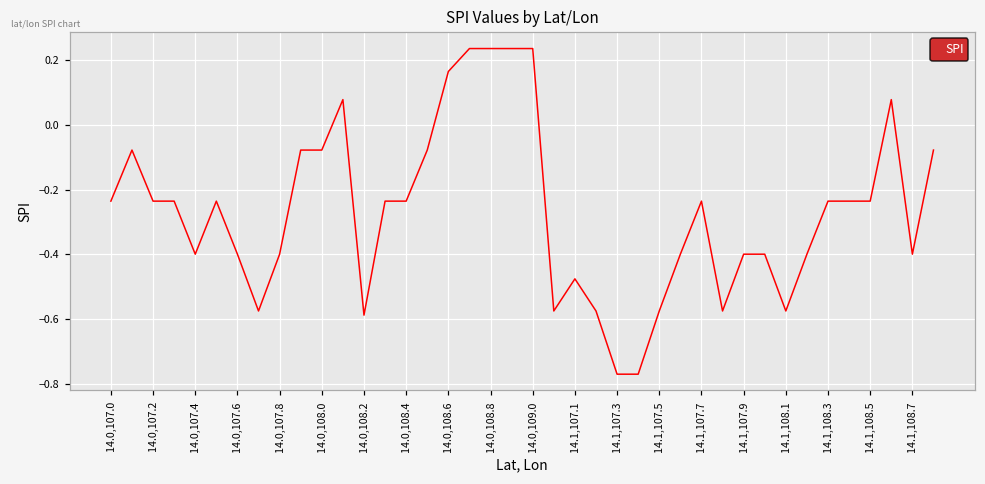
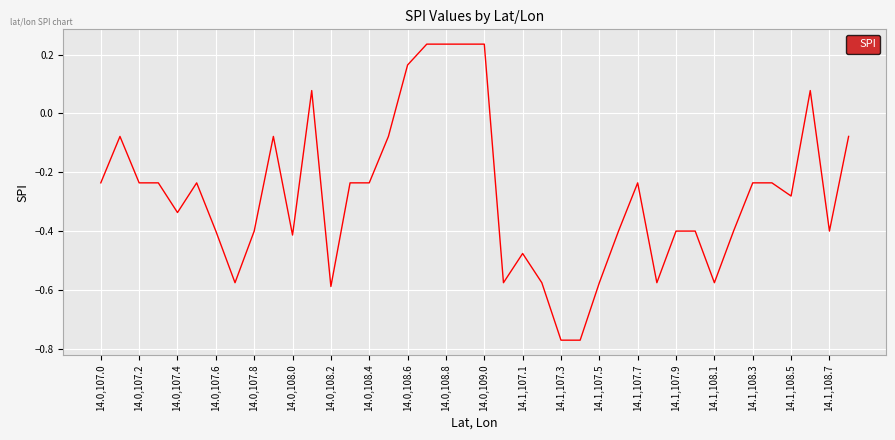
14.0,107.4: -0.40 -> -0.34
14.0,108.0: -0.08 -> -0.41
14.1,108.5: -0.24 -> -0.28
